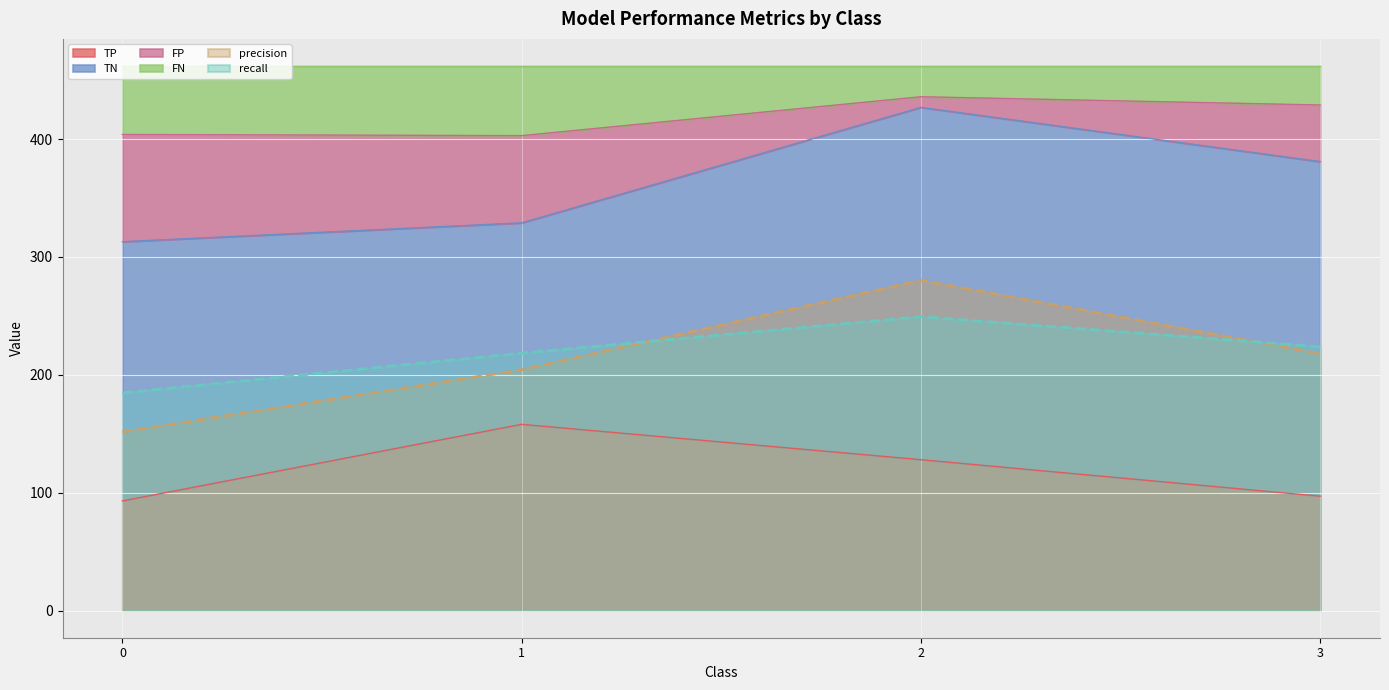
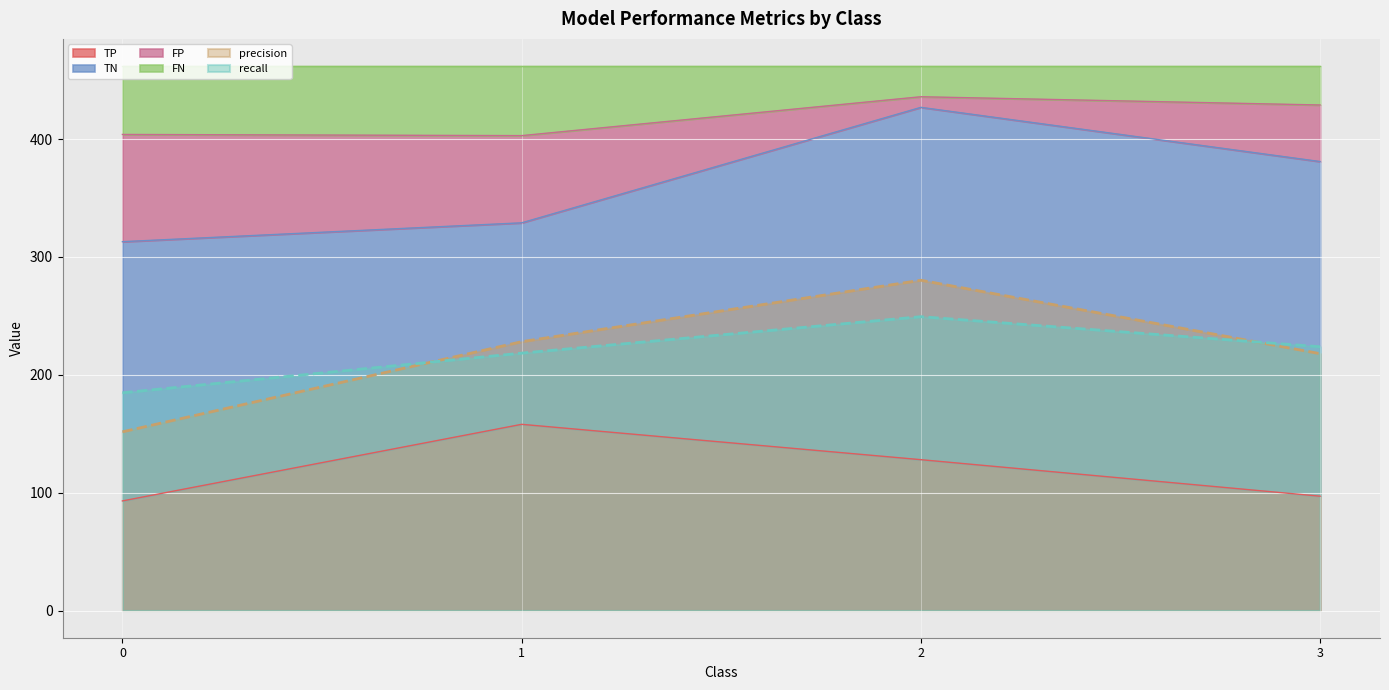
precision, 1: 204 -> 228
